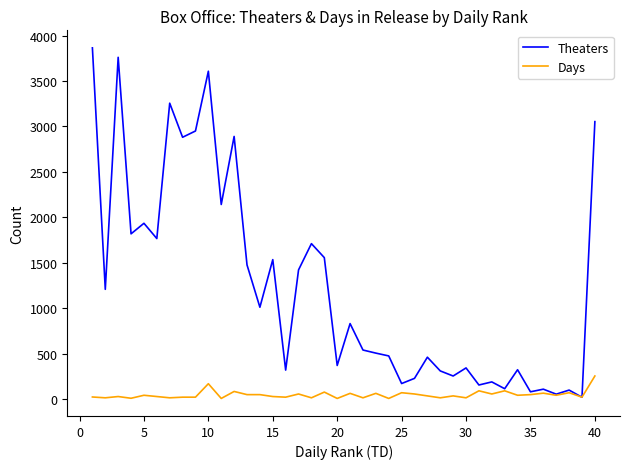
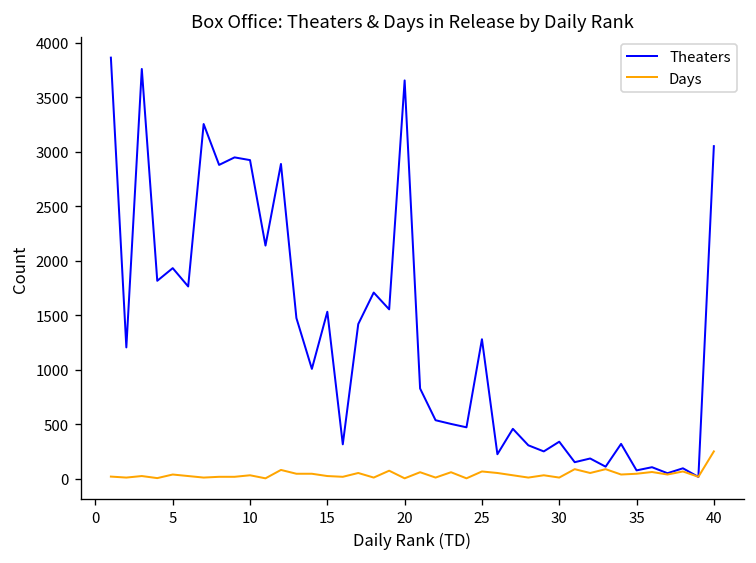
Theaters, 10: 3600 -> 2900
Days, 10: 200 -> 0
Theaters, 20: 400 -> 3700
Theaters, 25: 200 -> 1300
